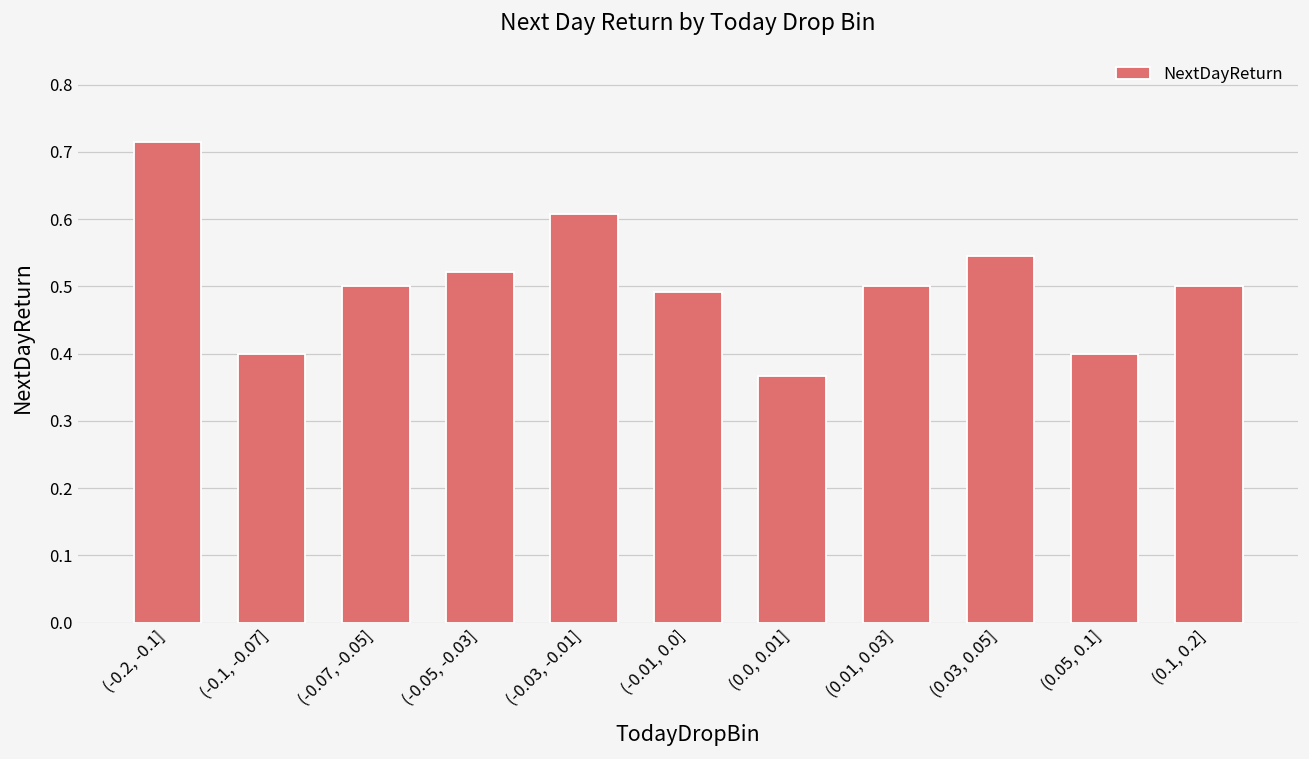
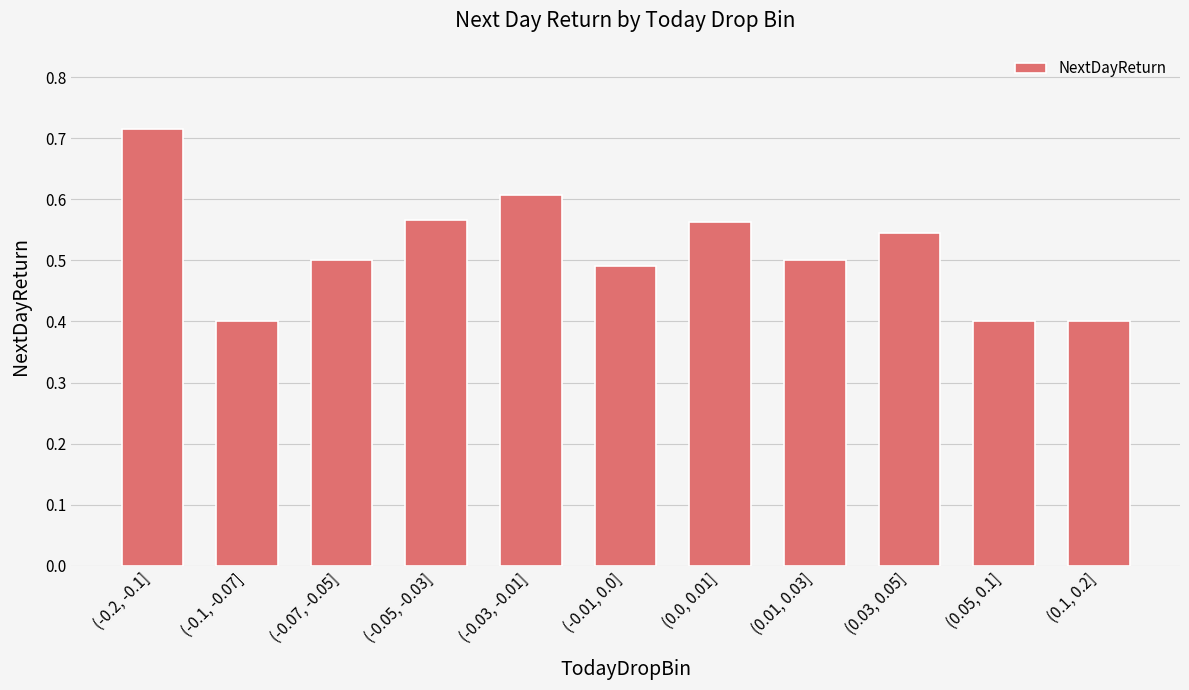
(-0.05, -0.03]: 0.52 -> 0.57
(0.0, 0.01]: 0.37 -> 0.56
(0.1, 0.2]: 0.5 -> 0.4
